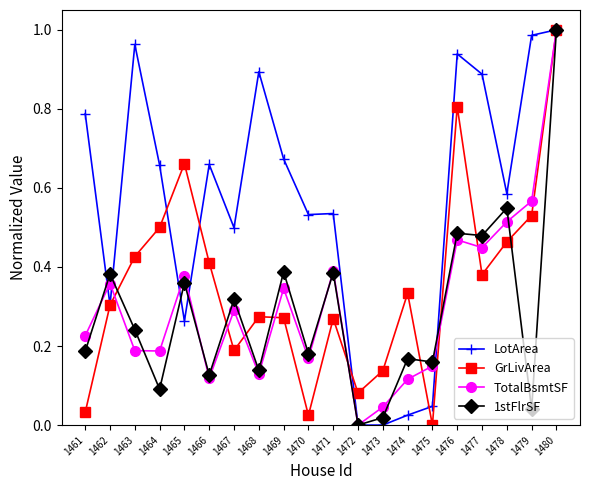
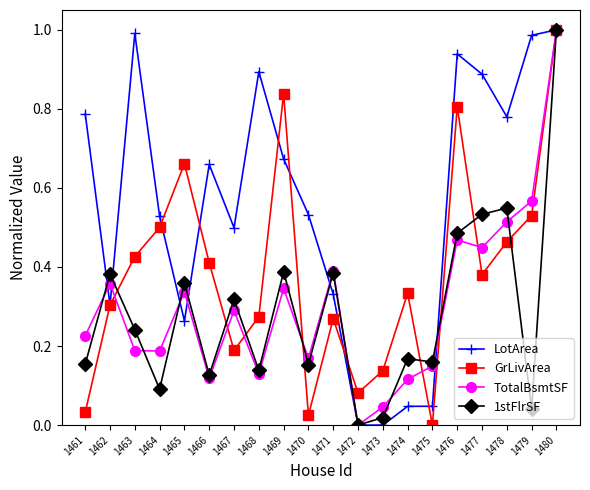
1stFlrSF, 1461: 0.19 -> 0.15
LotArea, 1463: 0.96 -> 0.99
LotArea, 1464: 0.66 -> 0.53
TotalBsmtSF, 1465: 0.38 -> 0.34
GrLivArea, 1469: 0.27 -> 0.84
1stFlrSF, 1470: 0.18 -> 0.15
LotArea, 1471: 0.54 -> 0.33
LotArea, 1474: 0.03 -> 0.05
1stFlrSF, 1477: 0.48 -> 0.53
LotArea, 1478: 0.59 -> 0.78
